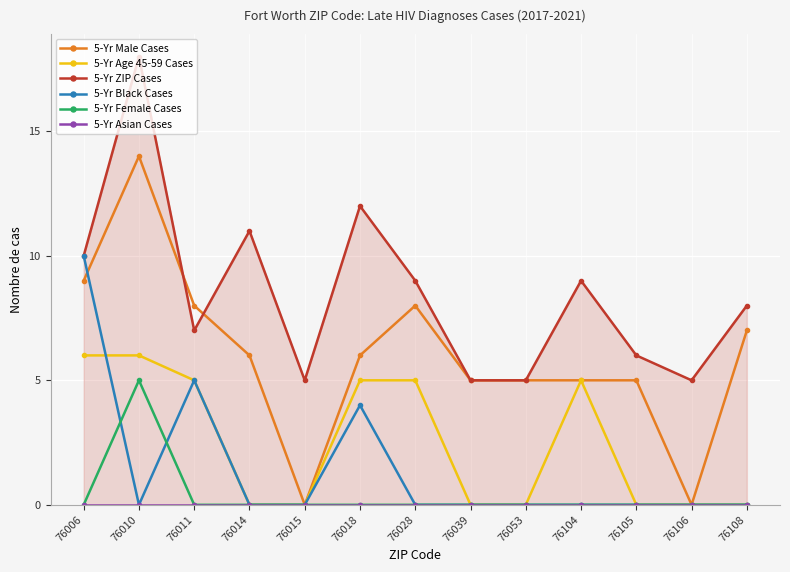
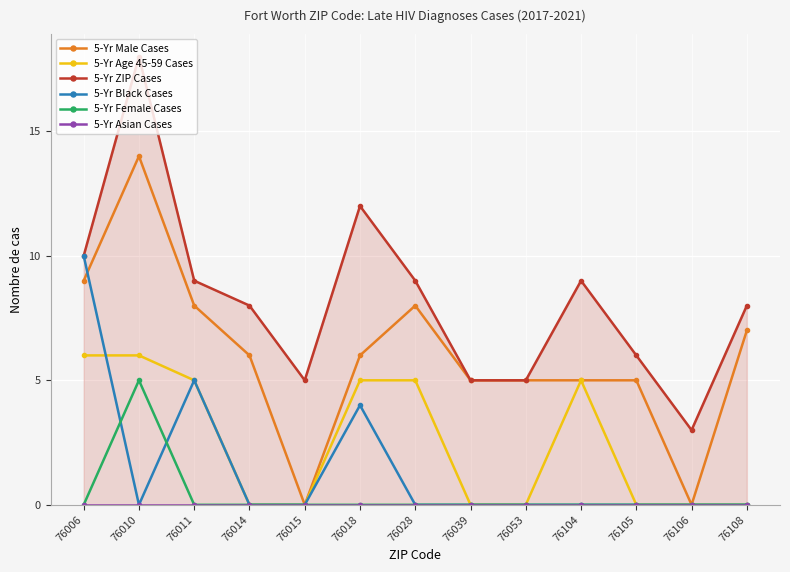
5-Yr ZIP Cases, 76011: 7 -> 9
5-Yr ZIP Cases, 76014: 11 -> 8
5-Yr ZIP Cases, 76106: 5 -> 3
